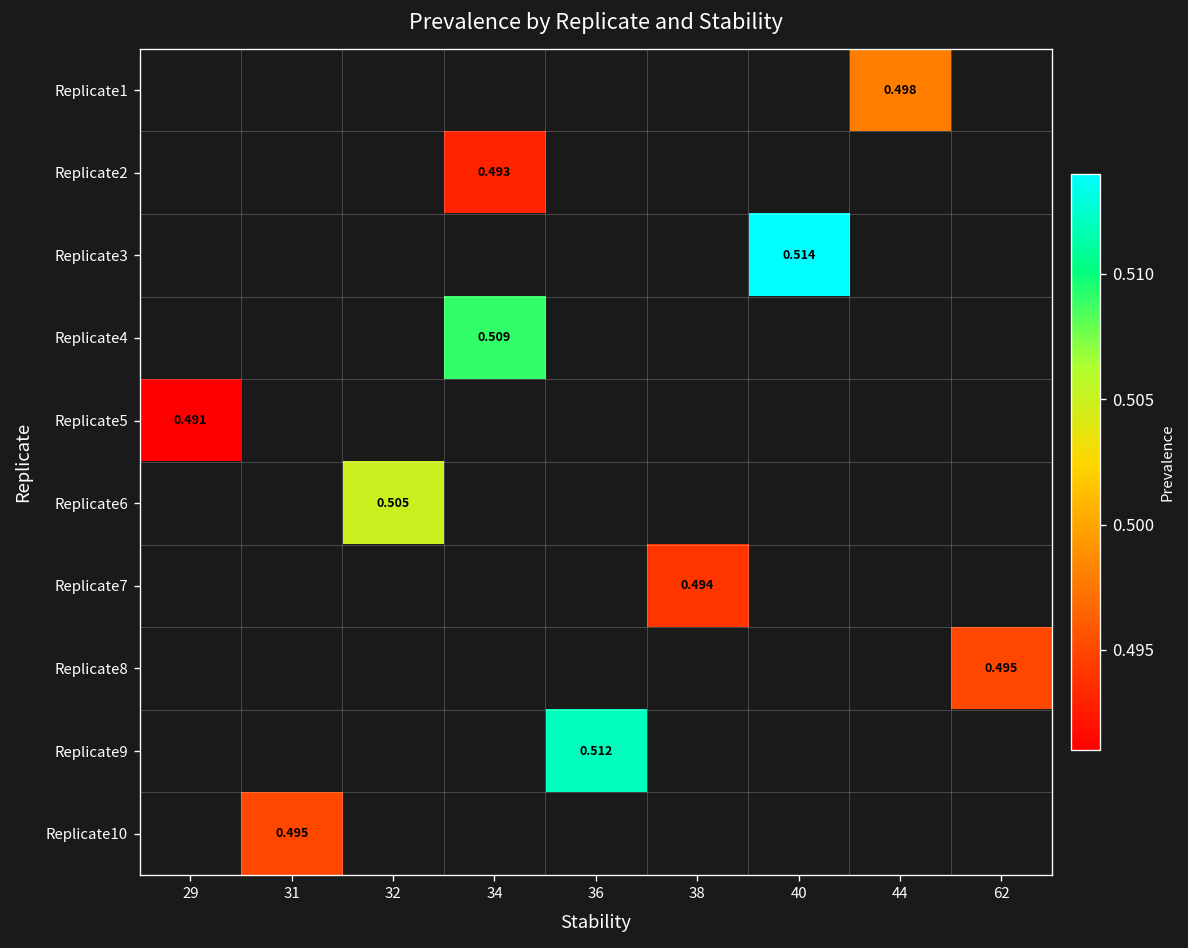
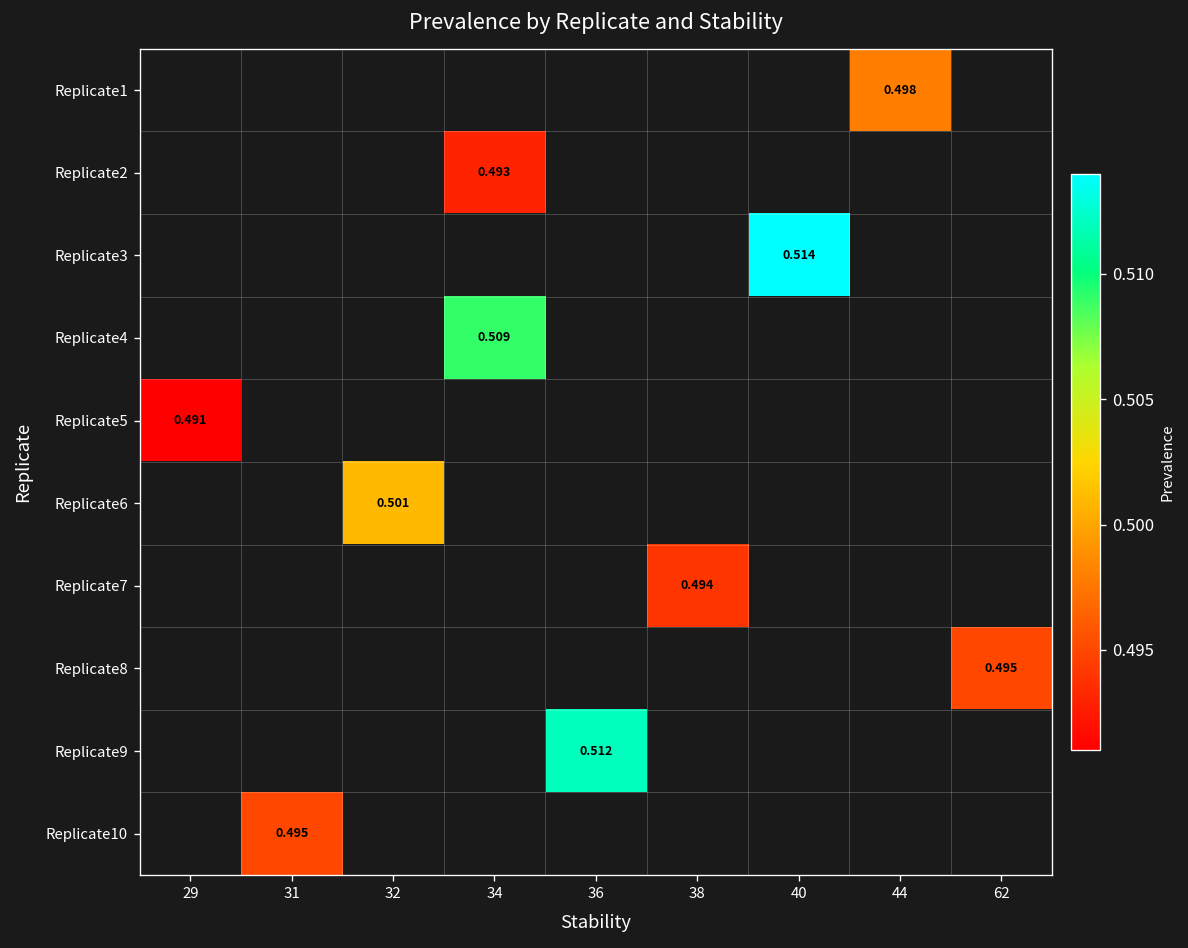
Replicate6, 32: 0.505 -> 0.501
